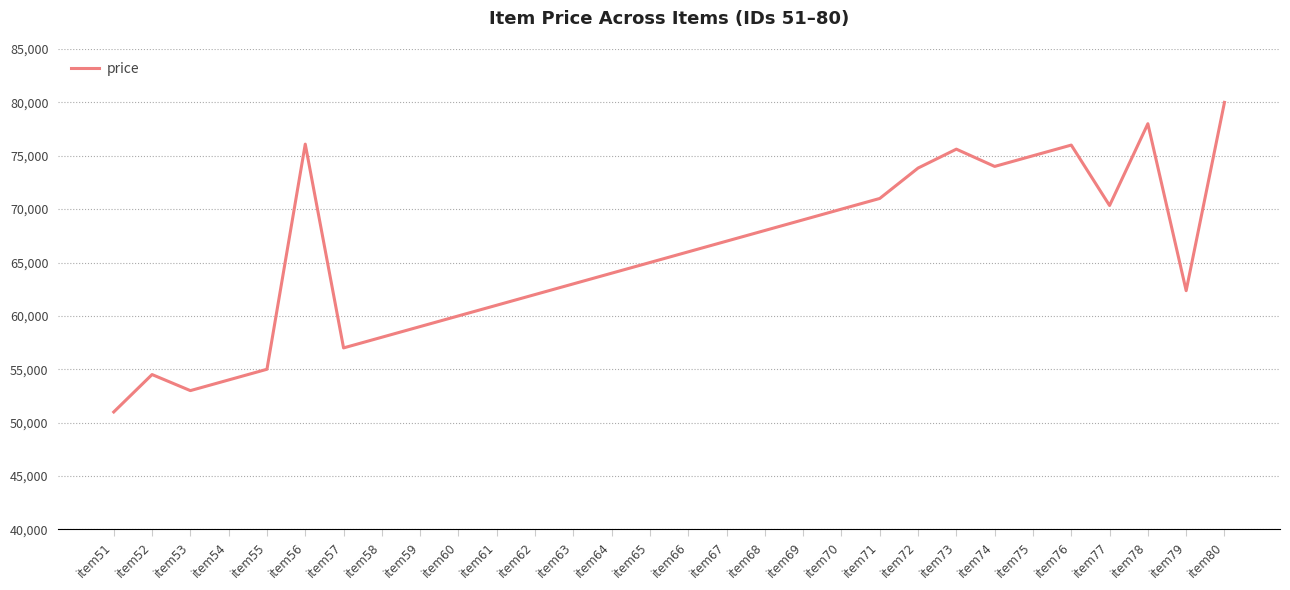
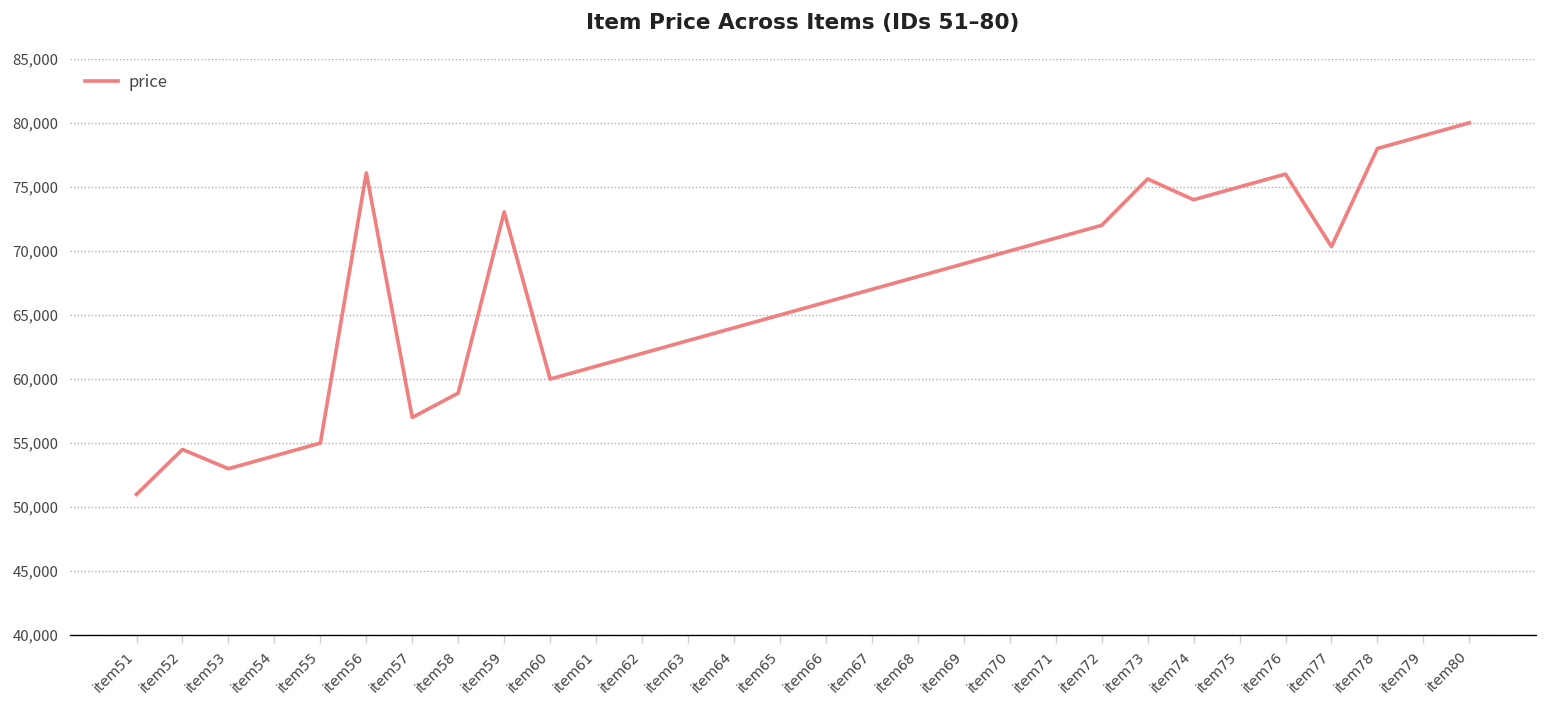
item58: 58,000 -> 58,900
item59: 59,000 -> 73,000
item72: 73,800 -> 72,000
item79: 62,400 -> 79,000
